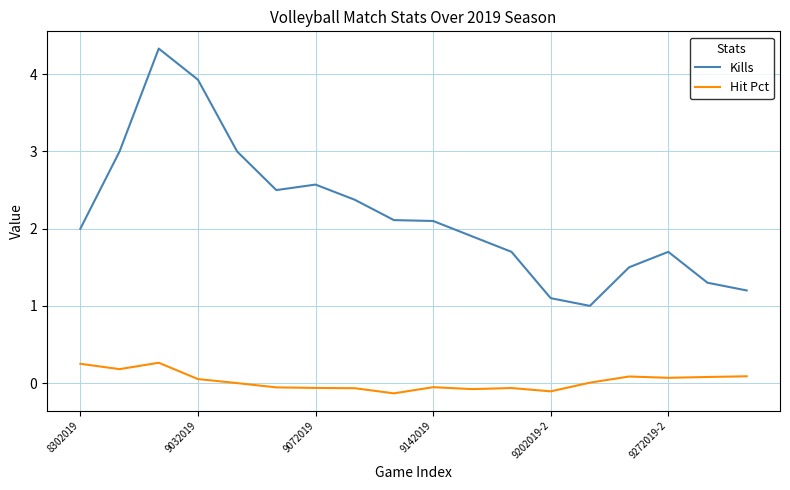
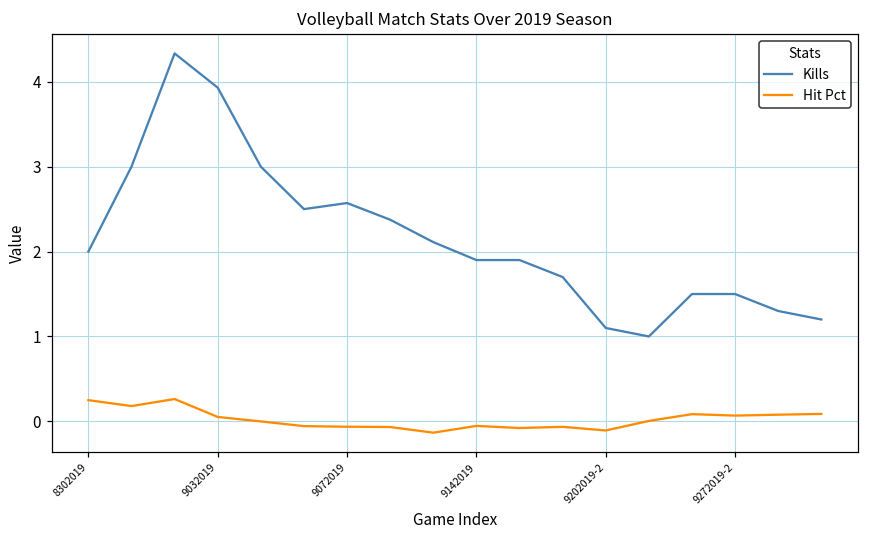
Kills, 9142019: 2.1 -> 1.9
Kills, 9272019-2: 1.7 -> 1.5
